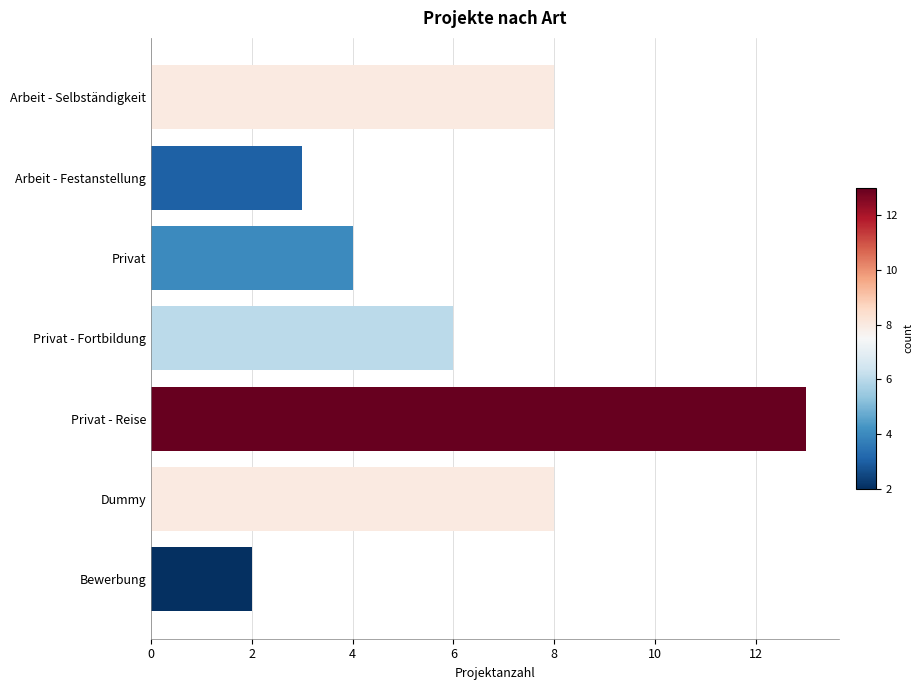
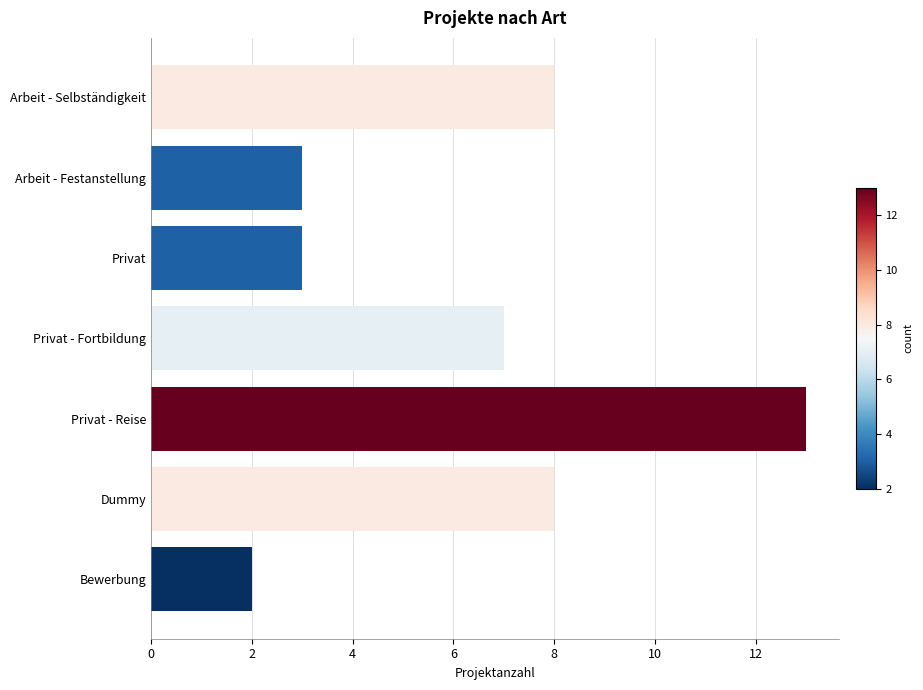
Privat: 4 -> 3
Privat - Fortbildung: 6 -> 7
